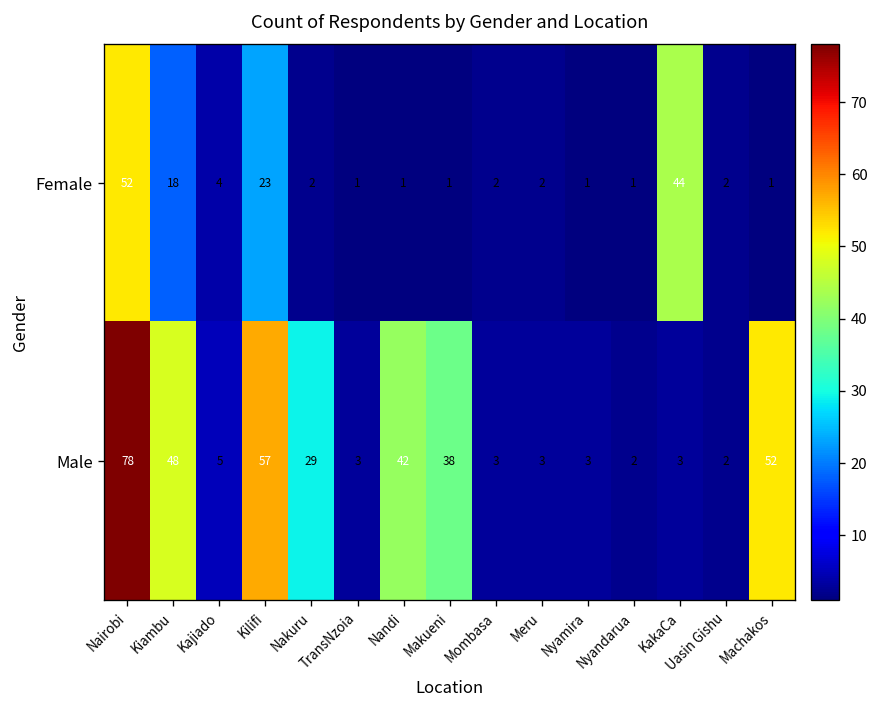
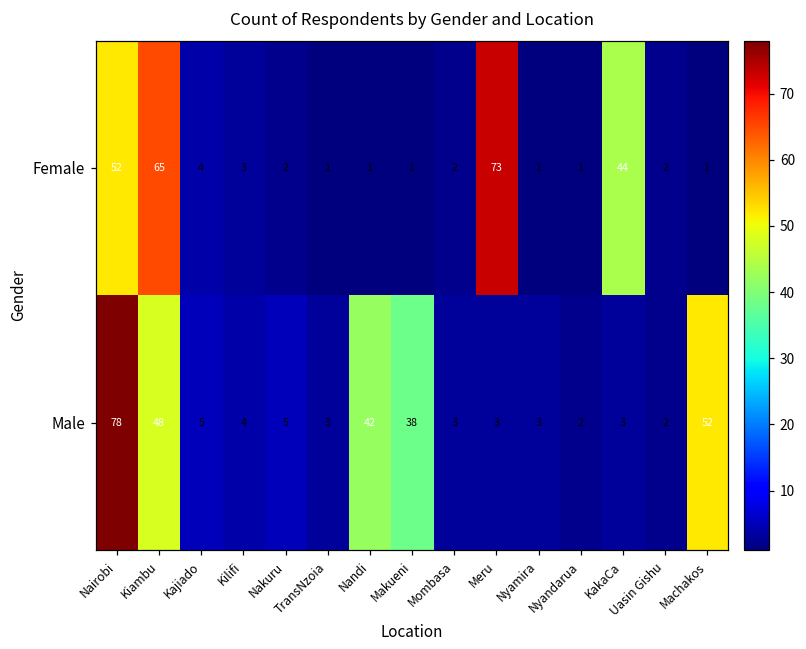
Female, Kiambu: 18 -> 65
Female, Kilifi: 23 -> 3
Female, Meru: 2 -> 73
Male, Kilifi: 57 -> 4
Male, Nakuru: 29 -> 5
